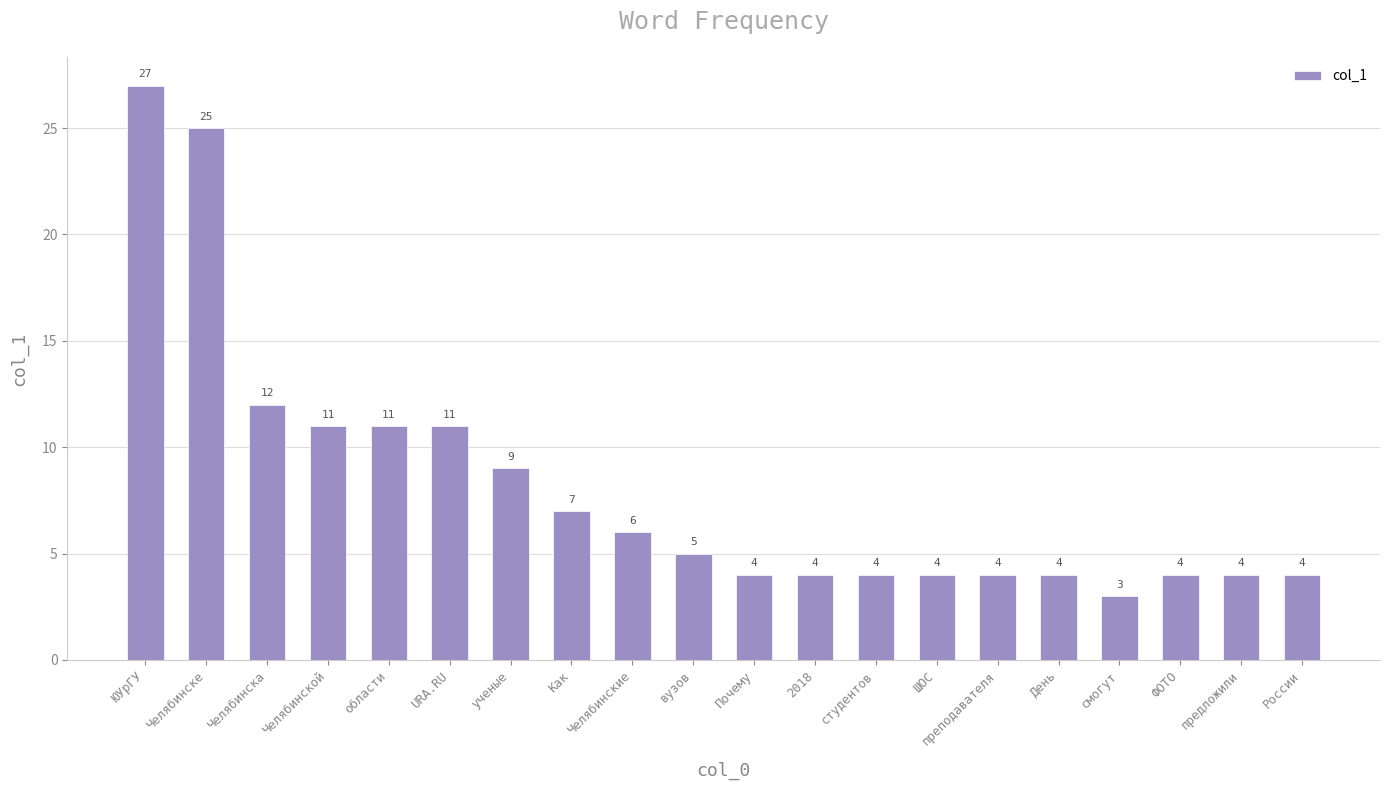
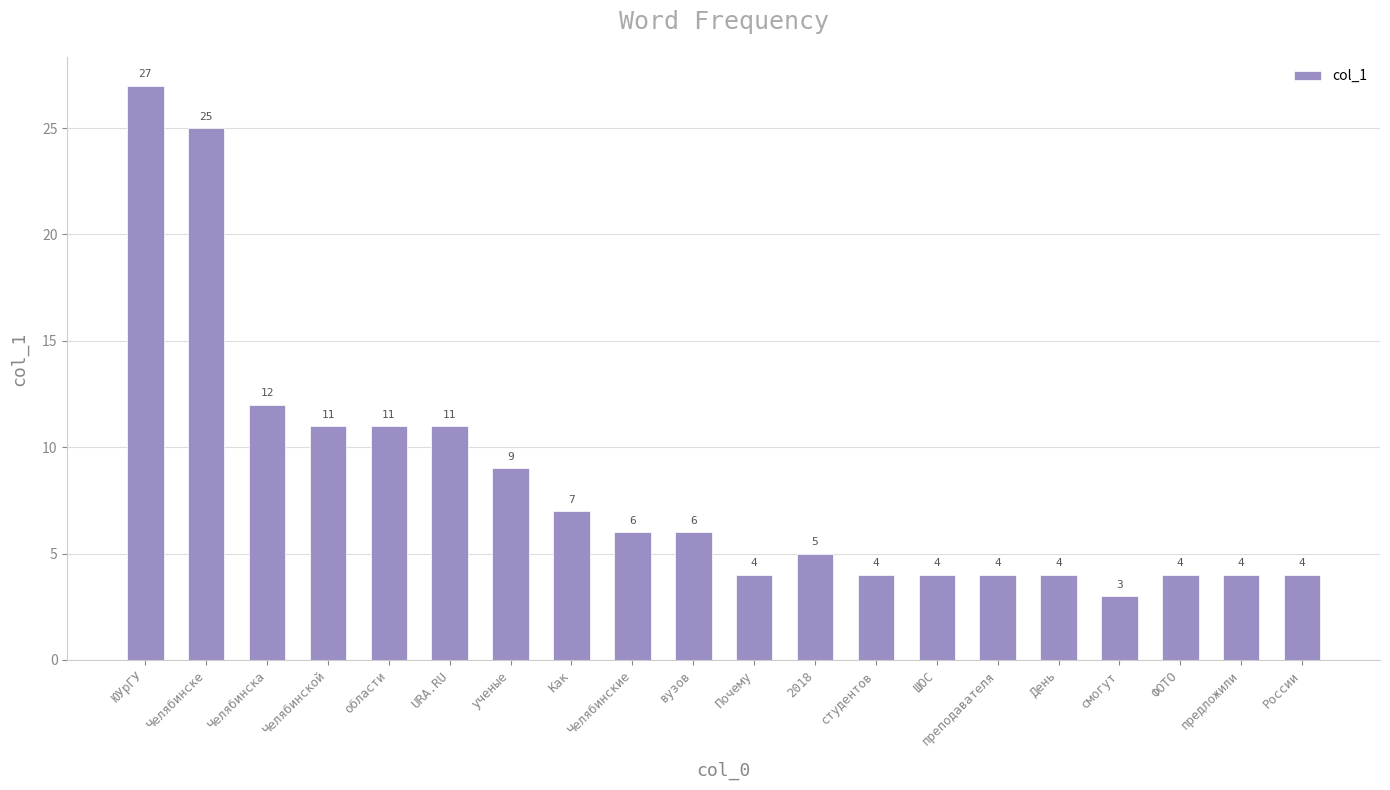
вузов: 5 -> 6
2018: 4 -> 5
